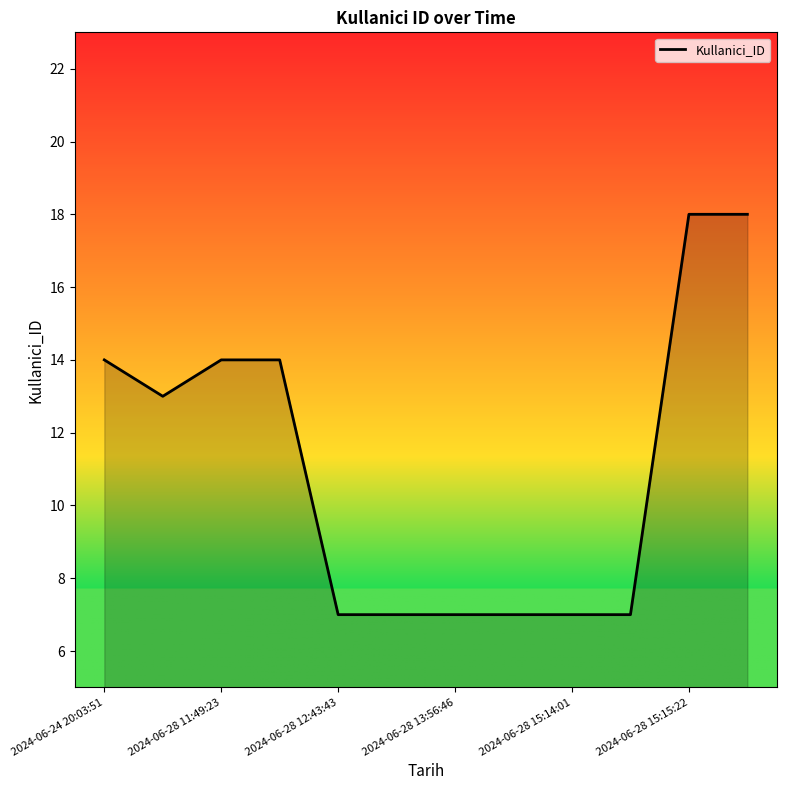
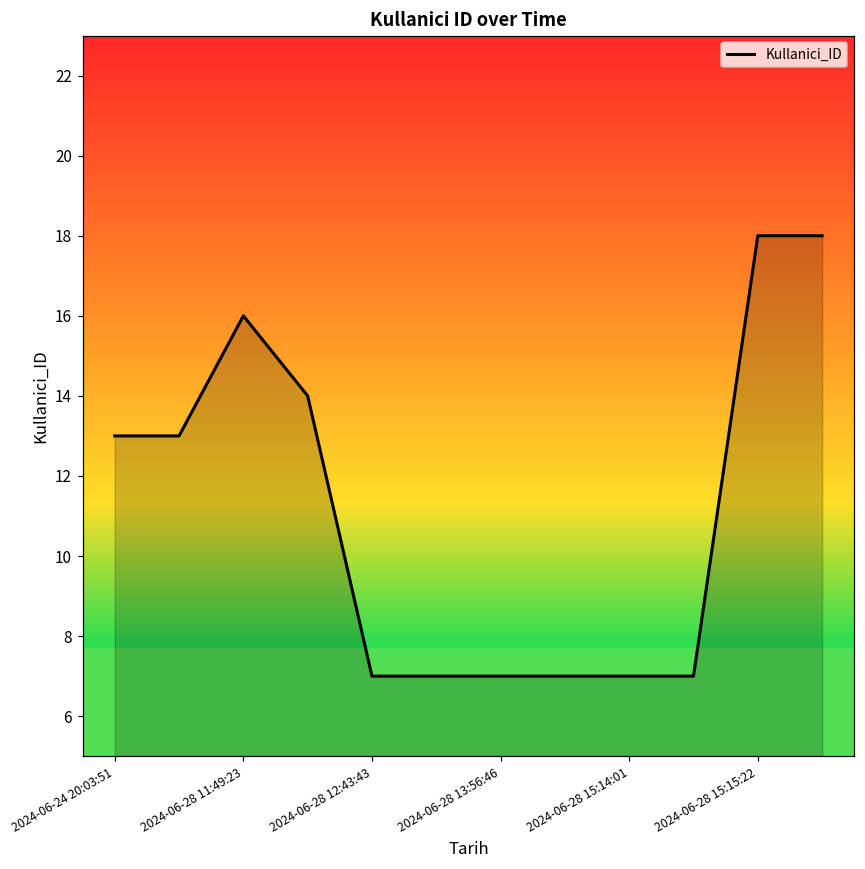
2024-06-24 20:03:51: 14 -> 13
2024-06-28 11:49:23: 14 -> 16
